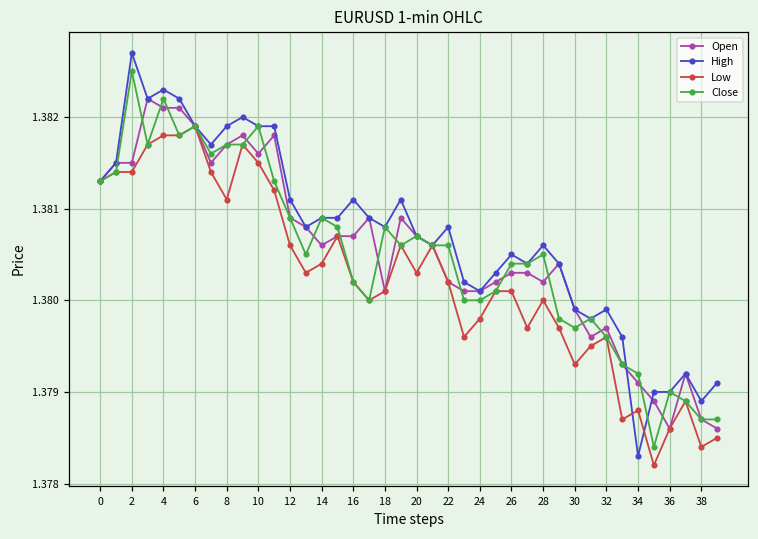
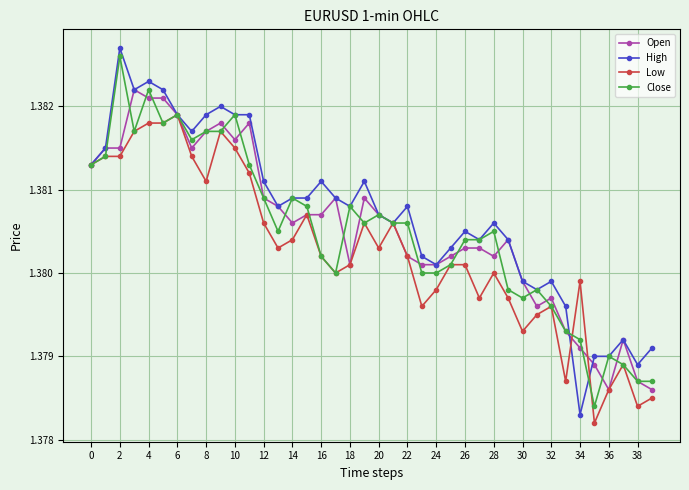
Close, 2: 1.3825 -> 1.3826
Low, 34: 1.3788 -> 1.3799
